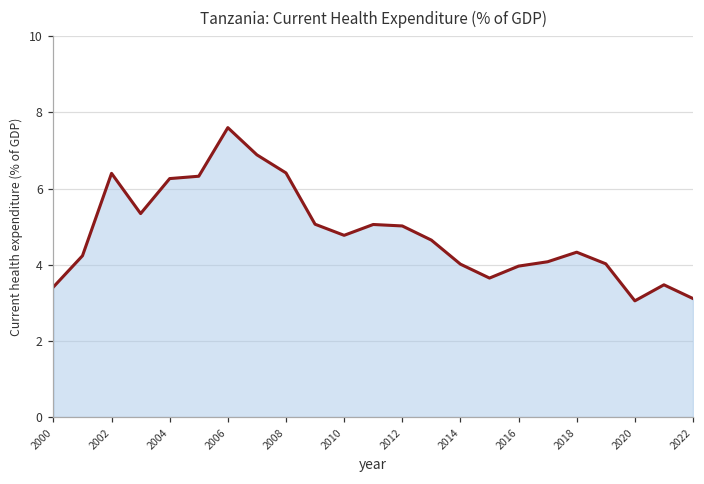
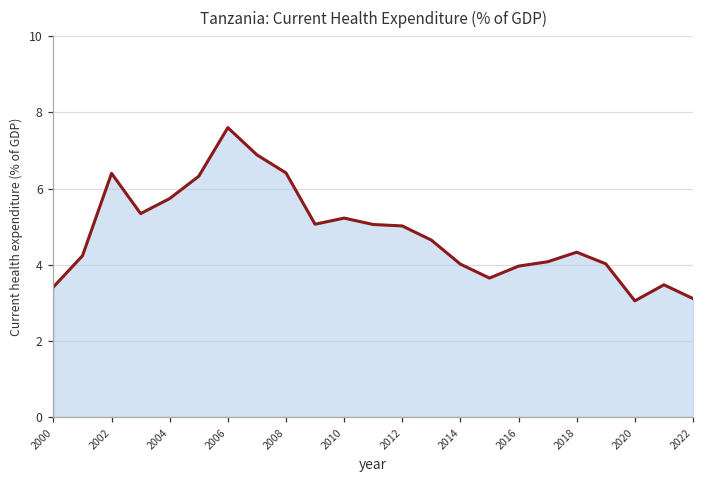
2004: 6.3 -> 5.7
2010: 4.8 -> 5.2
